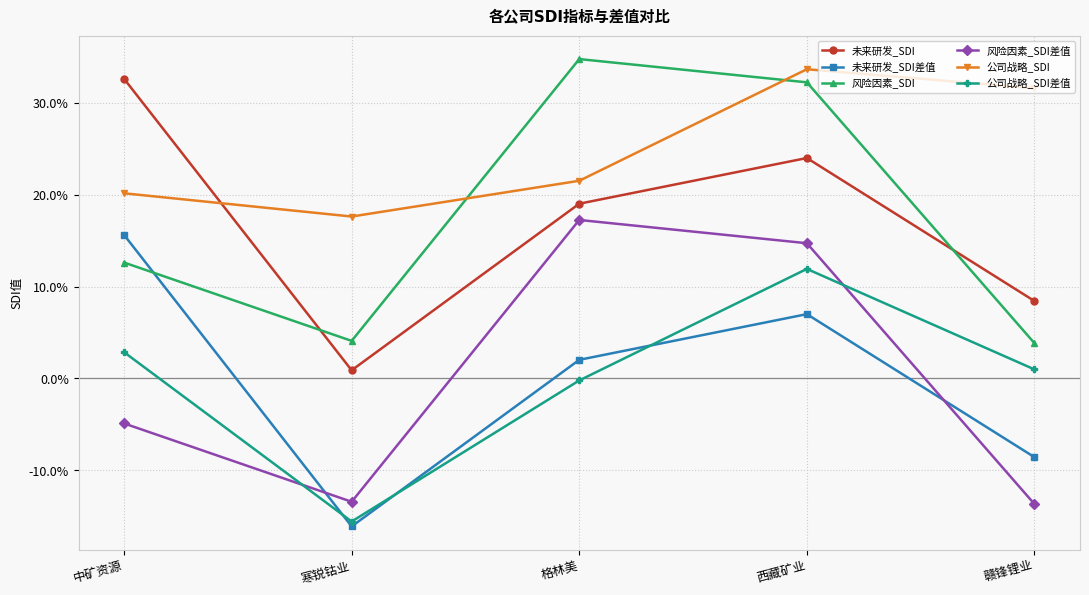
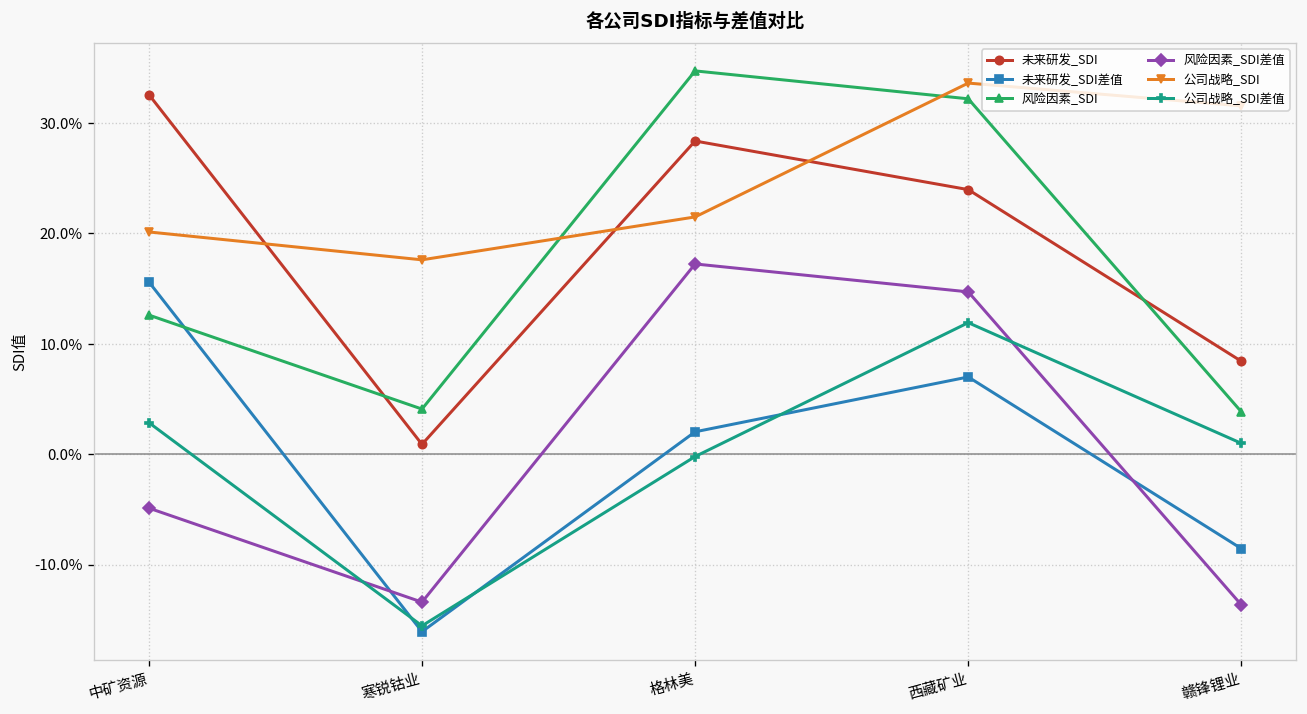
未来研发_SDI, 格林美: 19% -> 28%
